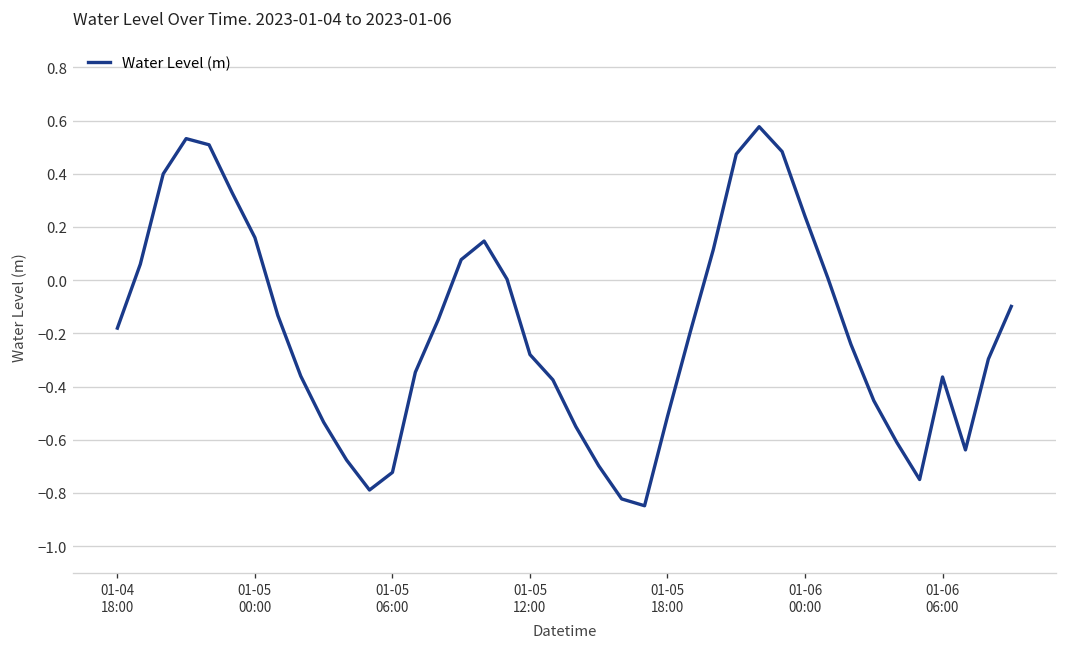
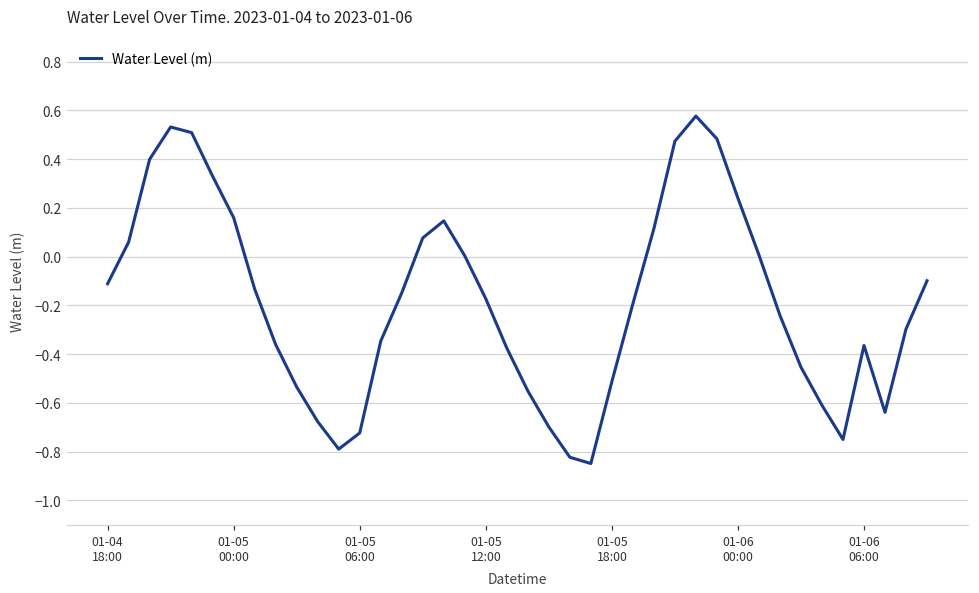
01-04 18:00: -0.18 -> -0.11
01-05 12:00: -0.28 -> -0.17
